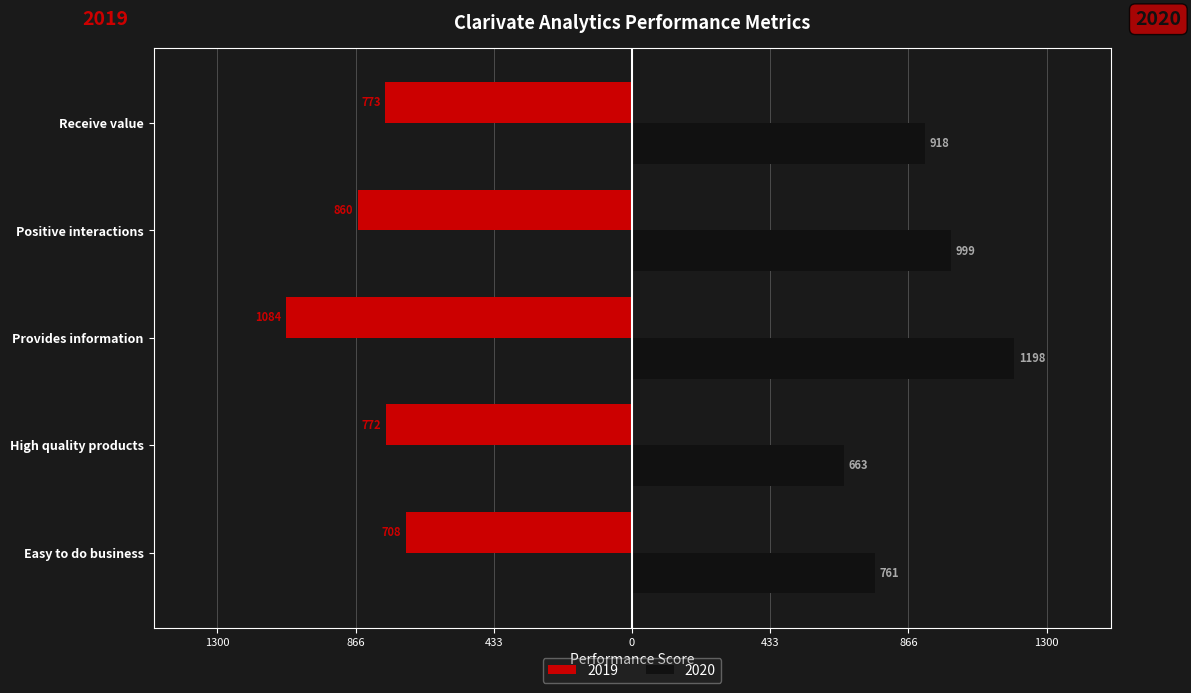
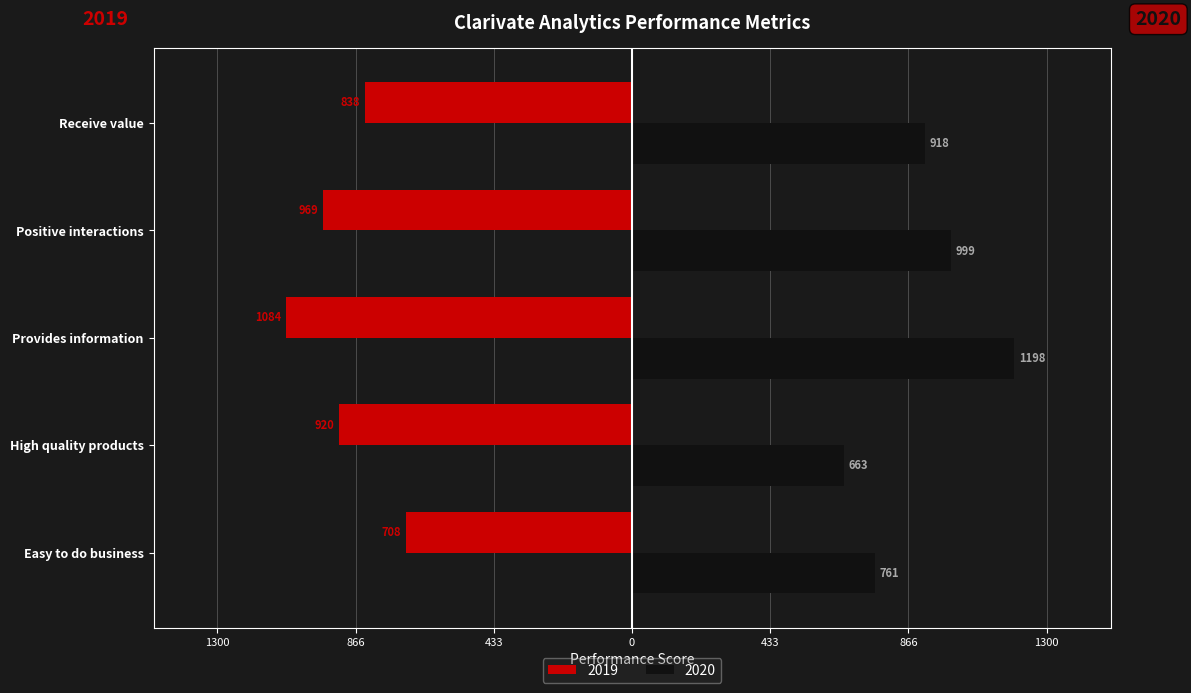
2019, Receive value: 773 -> 838
2019, Positive interactions: 860 -> 969
2019, High quality products: 772 -> 920
